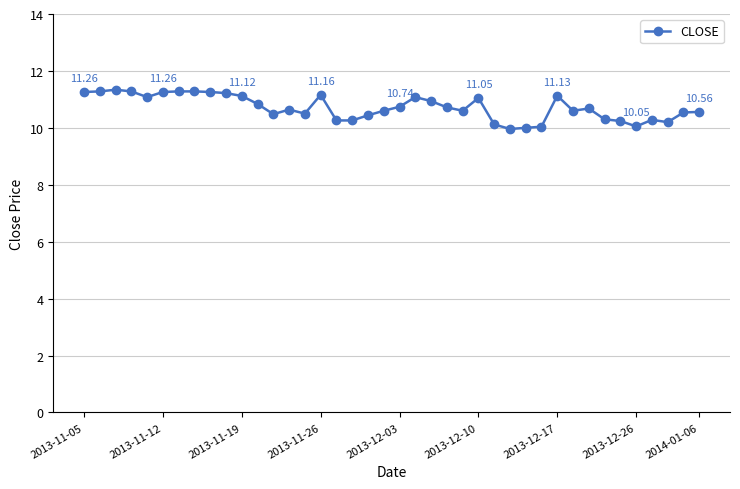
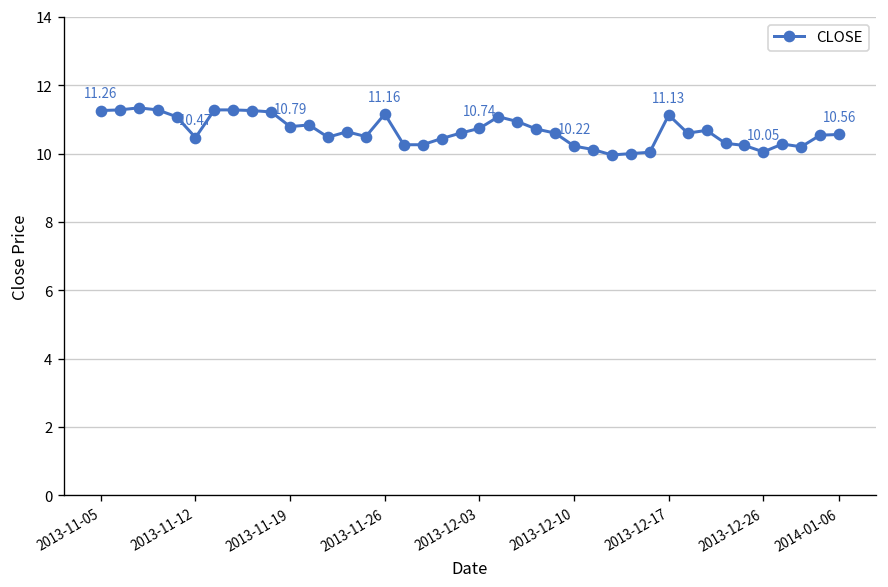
2013-11-12: 11.26 -> 10.47
2013-11-19: 11.12 -> 10.79
2013-12-10: 11.05 -> 10.22
